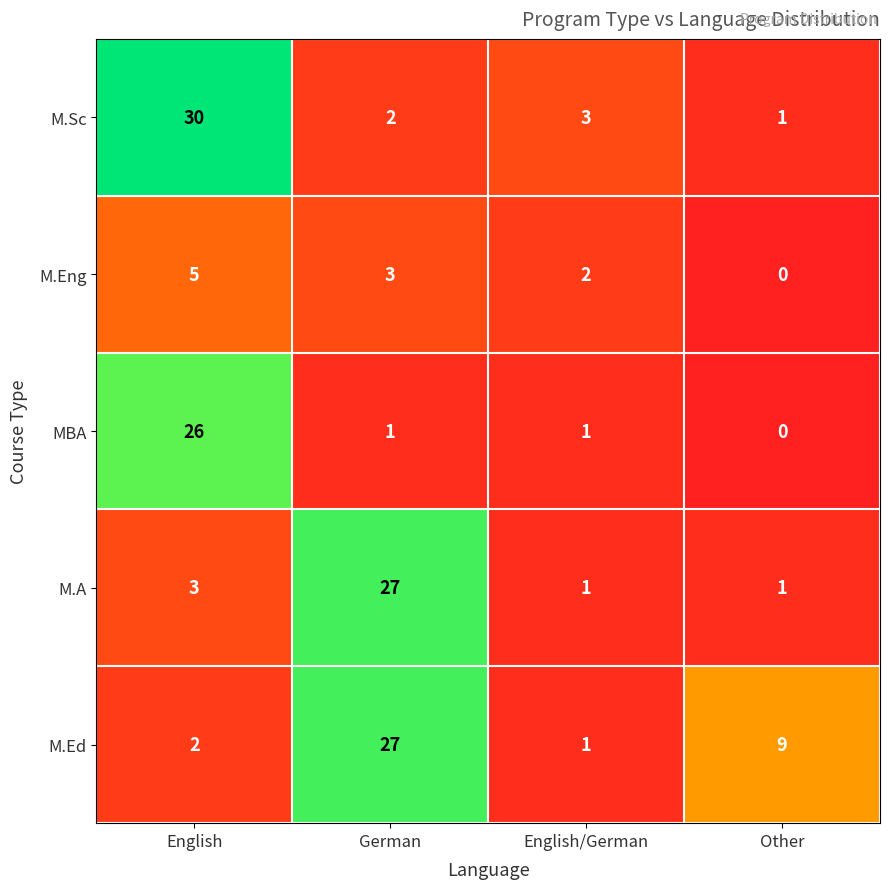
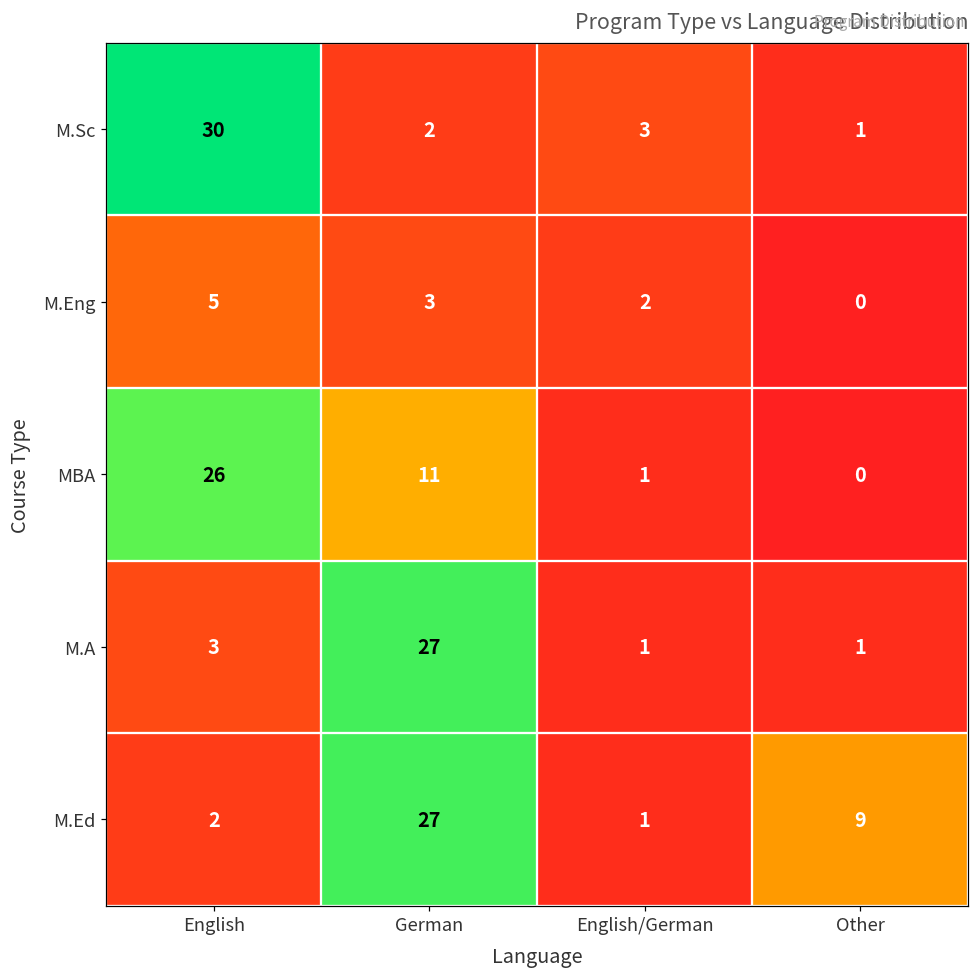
MBA, German: 1 -> 11
